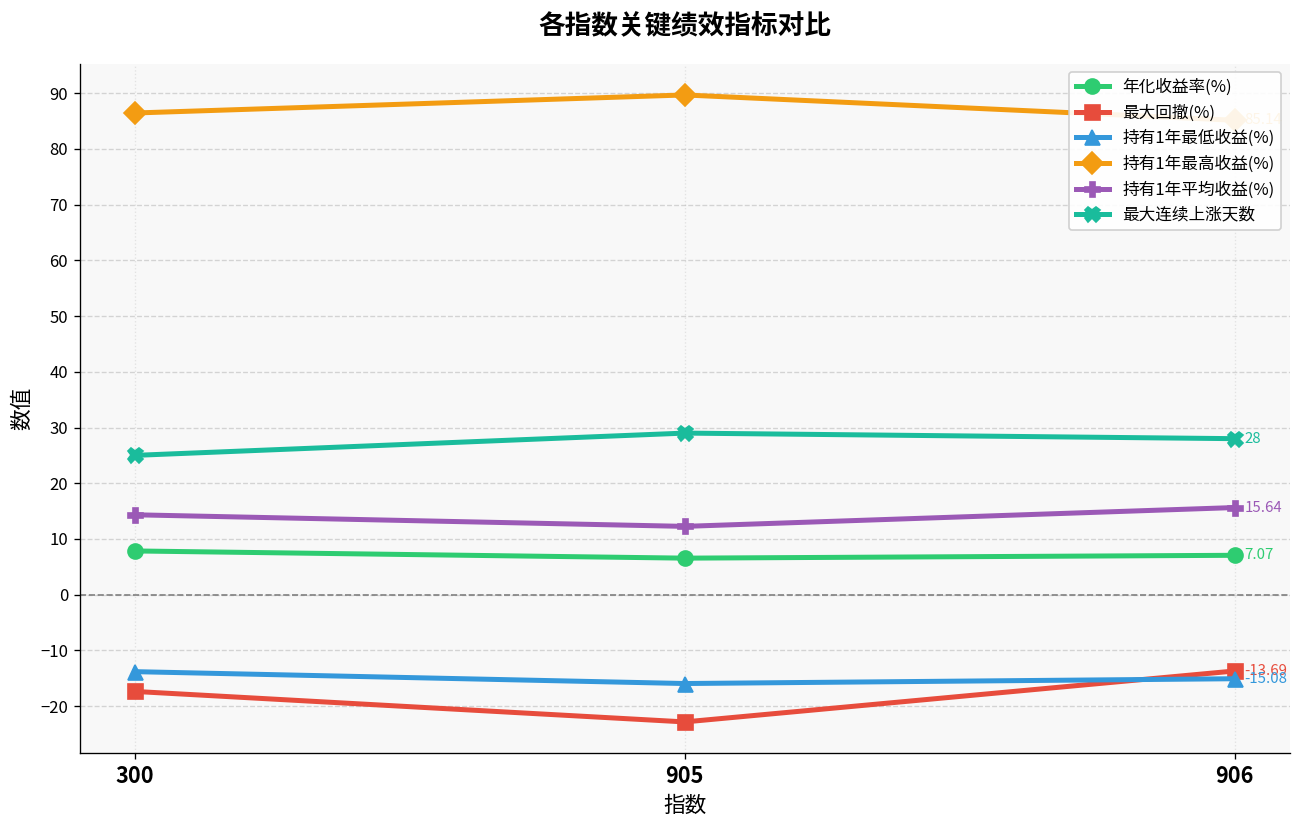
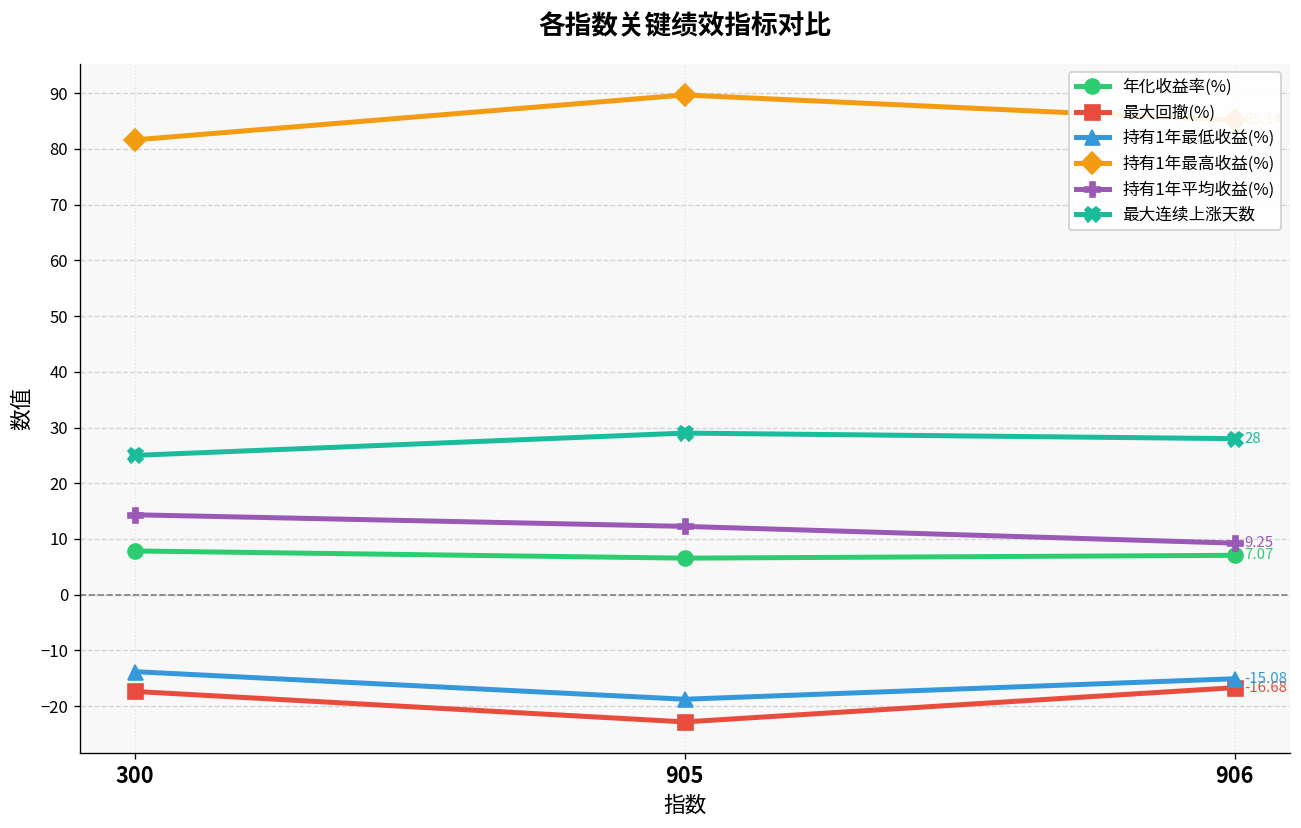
持有1年最高收益(%), 300: 86 -> 82
持有1年最低收益(%), 905: -16 -> -19
最大回撤(%), 906: -13.69 -> -16.68
持有1年平均收益(%), 906: 15.64 -> 9.25
